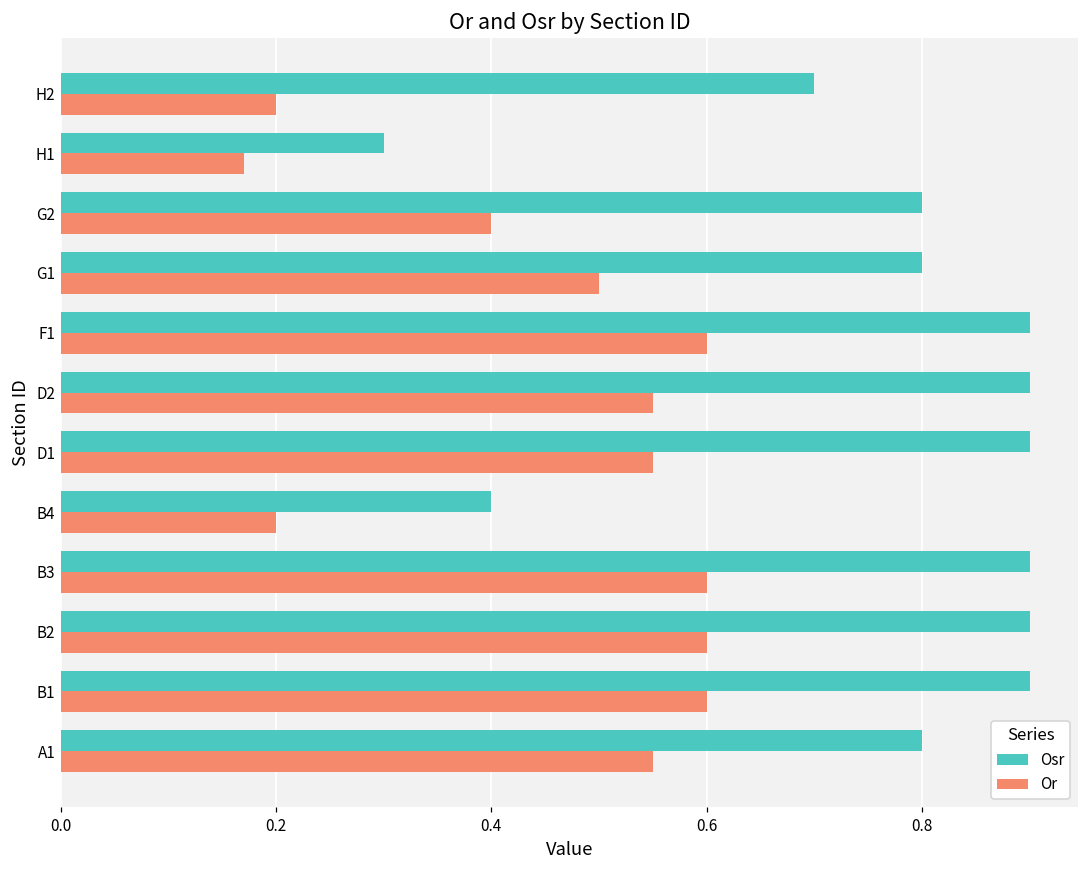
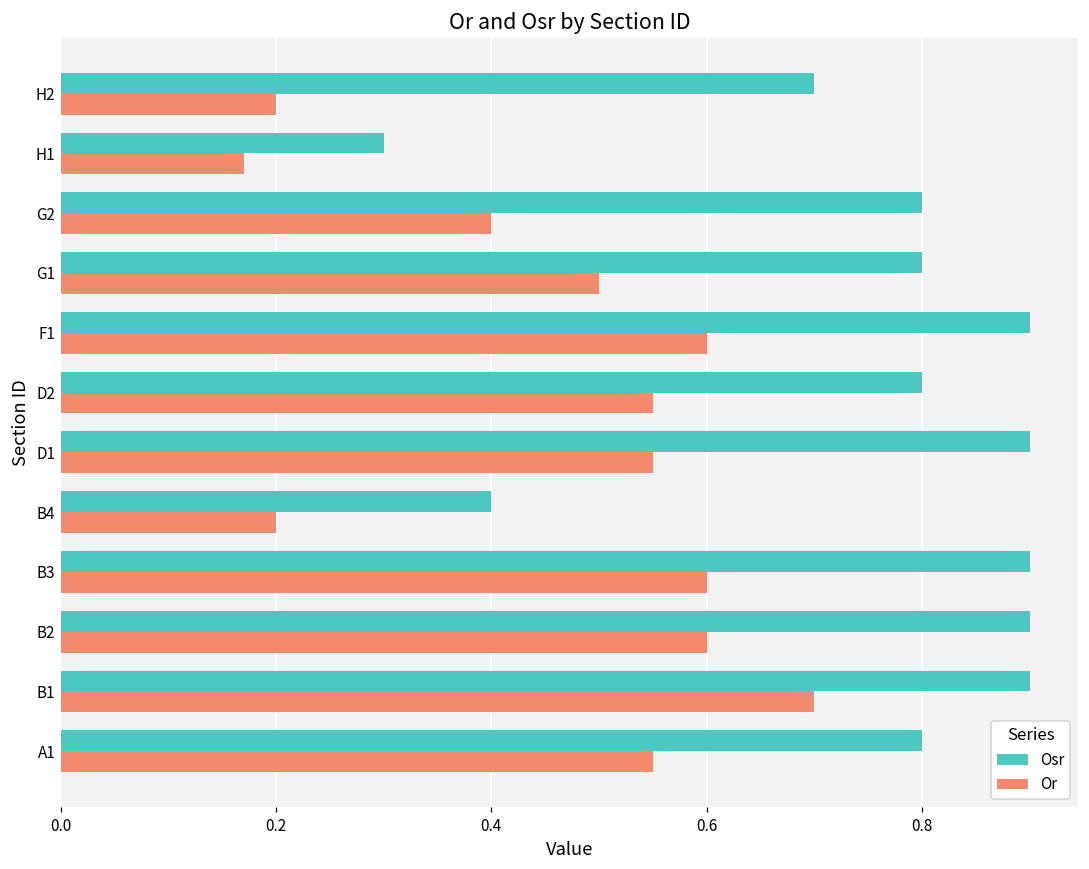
Osr, D2: 0.9 -> 0.8
Or, B1: 0.6 -> 0.7
